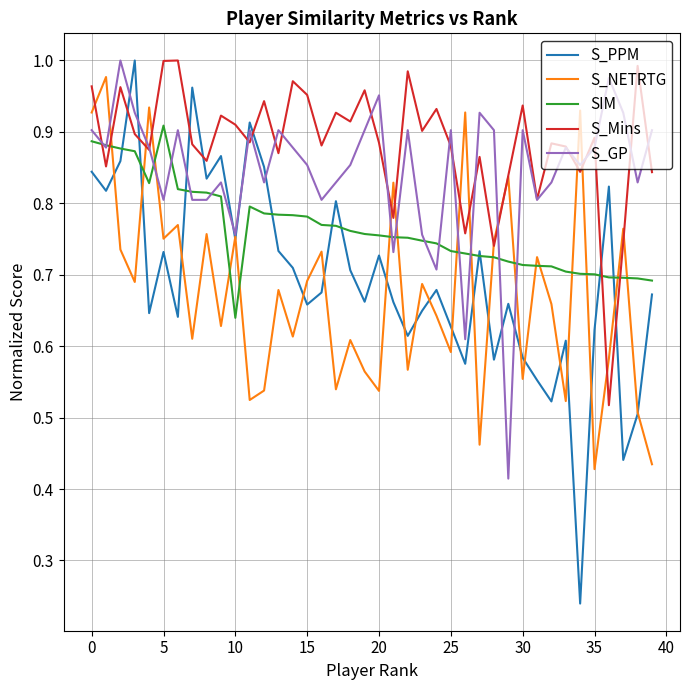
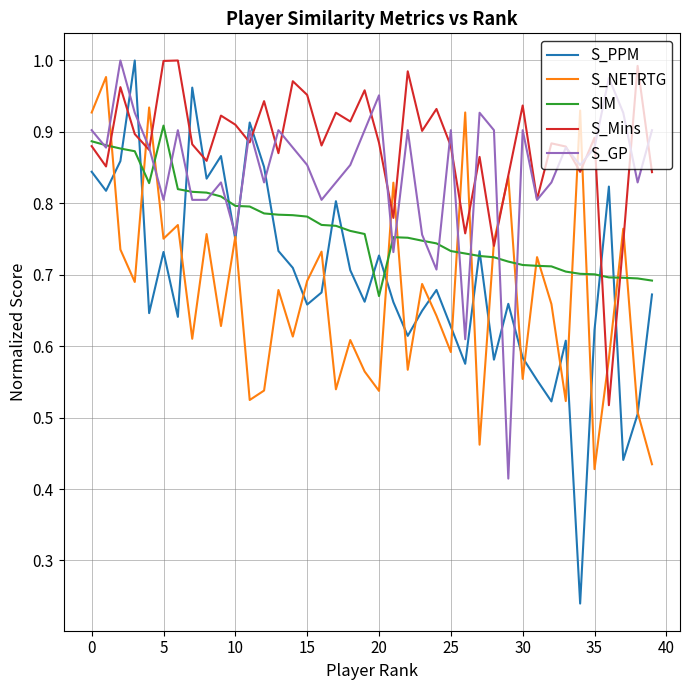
S_Mins, 0: 0.96 -> 0.88
SIM, 10: 0.64 -> 0.80
SIM, 20: 0.76 -> 0.67
